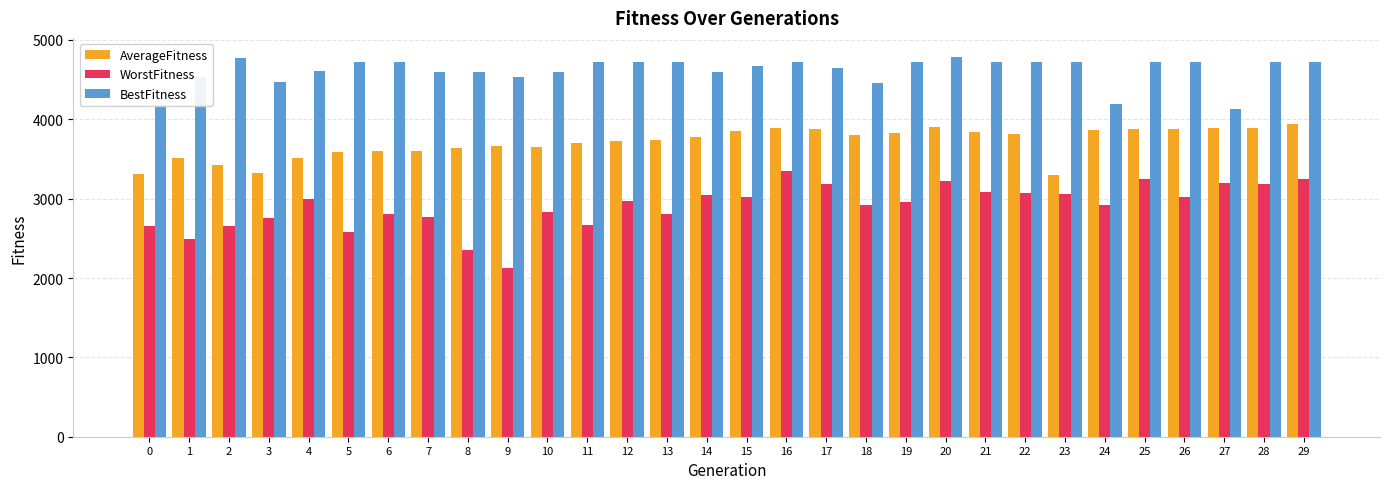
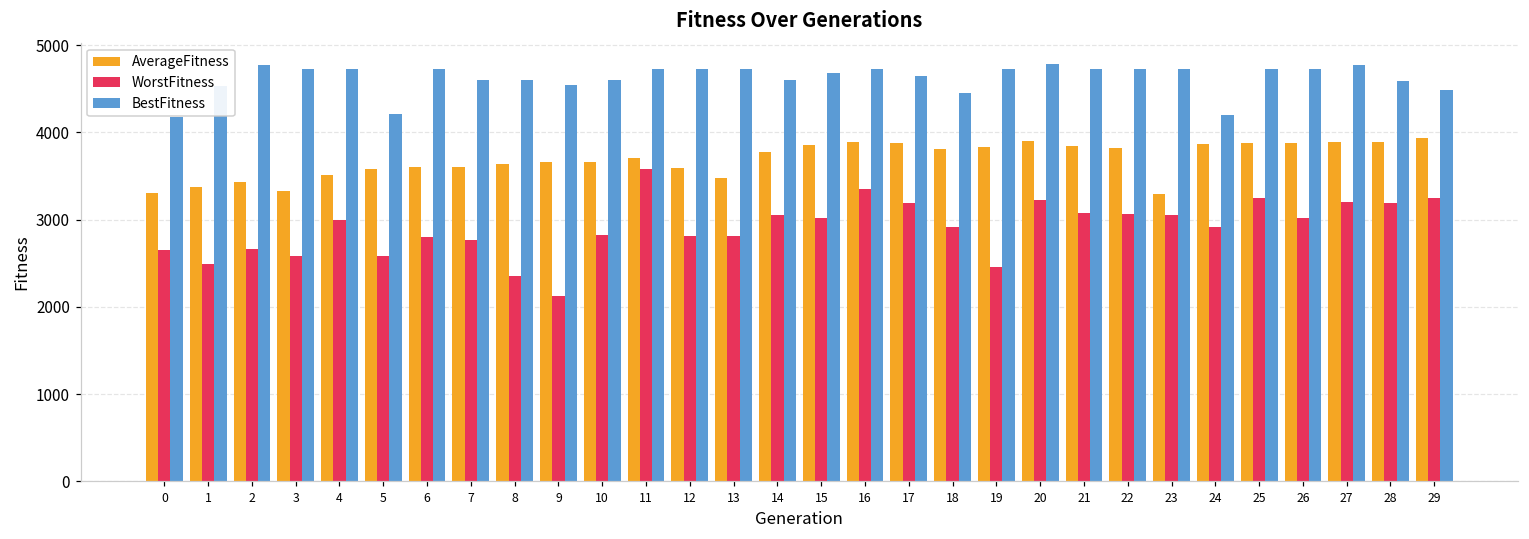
AverageFitness, 1: 3500 -> 3400
WorstFitness, 3: 2800 -> 2600
BestFitness, 3: 4500 -> 4700
BestFitness, 4: 4600 -> 4700
BestFitness, 5: 4700 -> 4200
WorstFitness, 11: 2700 -> 3600
AverageFitness, 12: 3700 -> 3600
WorstFitness, 12: 3000 -> 2800
AverageFitness, 13: 3700 -> 3500
WorstFitness, 19: 3000 -> 2500
BestFitness, 27: 4100 -> 4800
BestFitness, 28: 4700 -> 4600
BestFitness, 29: 4700 -> 4500
